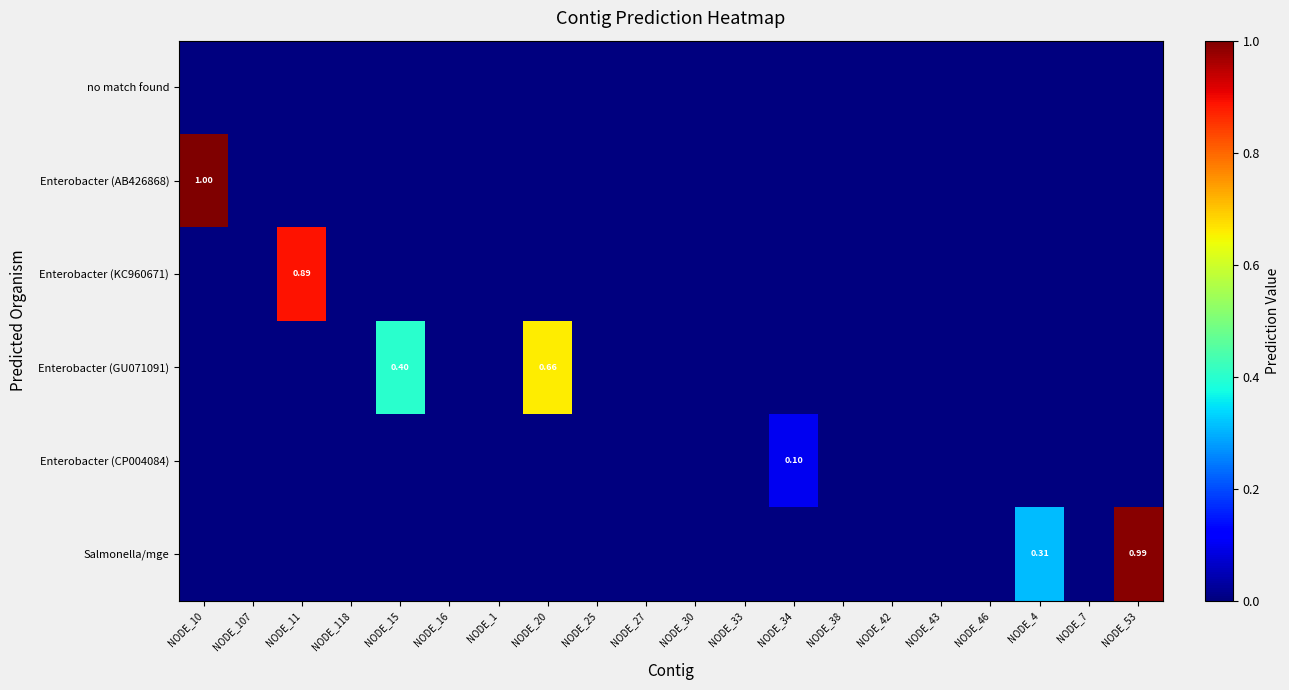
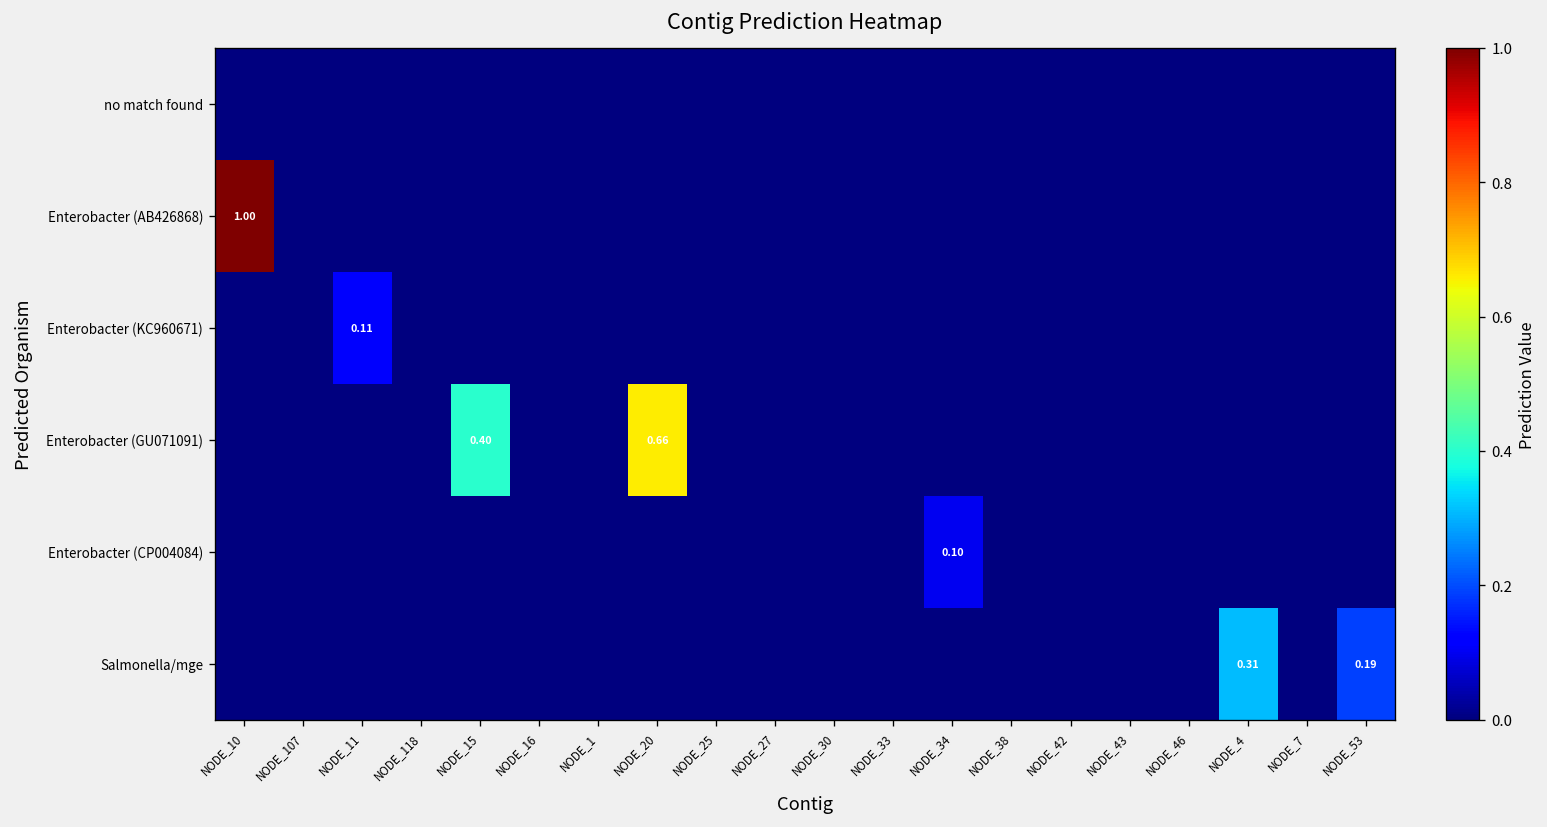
Enterobacter (KC960671), NODE_11: 0.89 -> 0.11
Salmonella/mge, NODE_53: 0.99 -> 0.19
